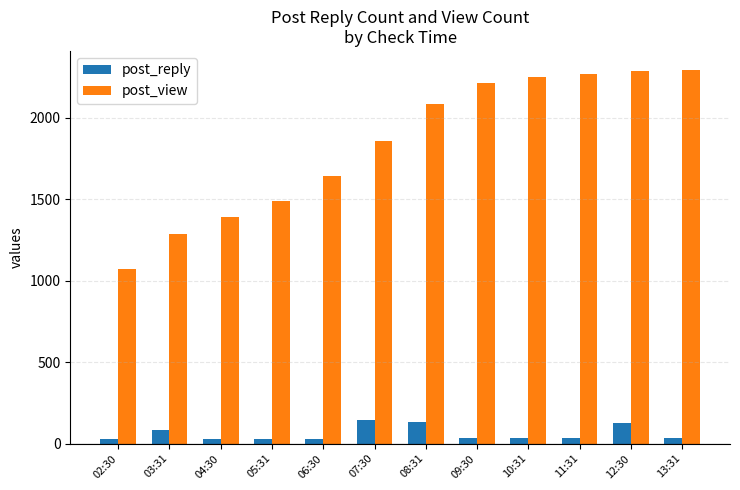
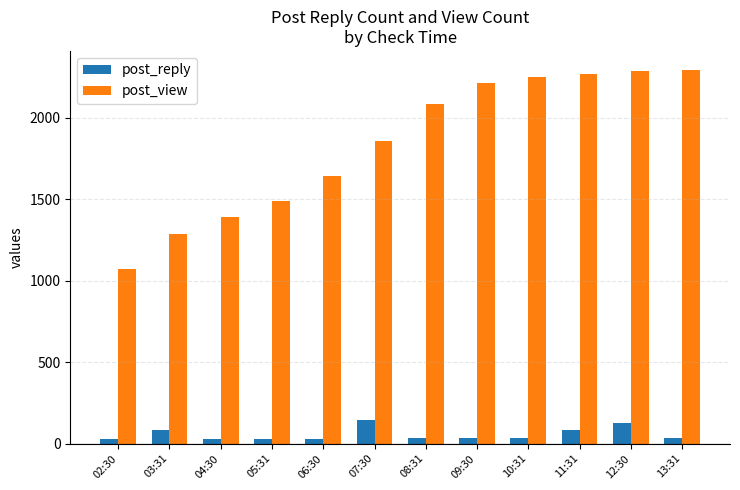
post_reply, 08:31: 140 -> 30
post_reply, 11:31: 40 -> 80
